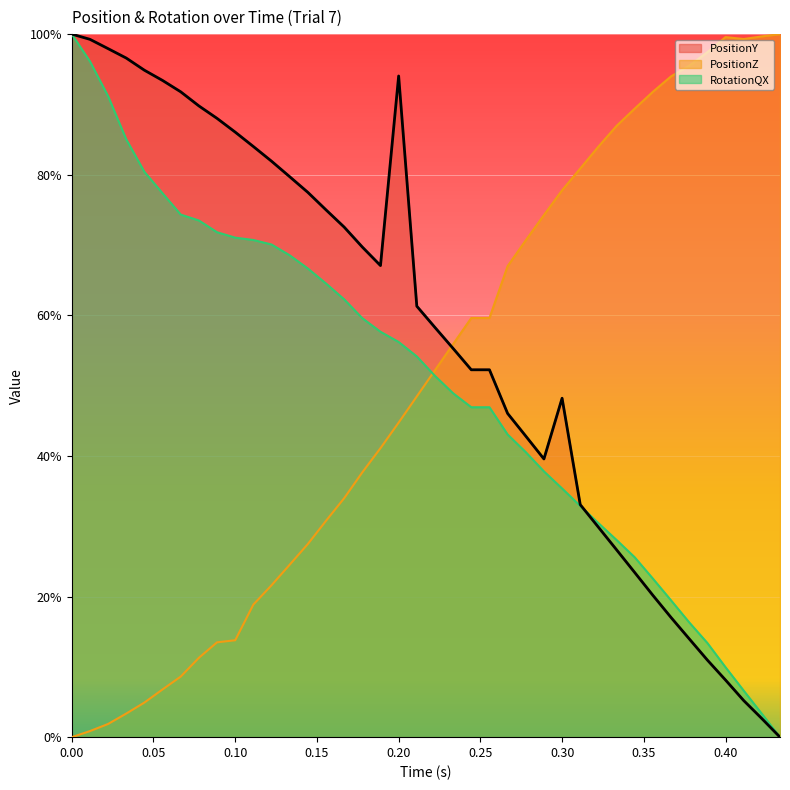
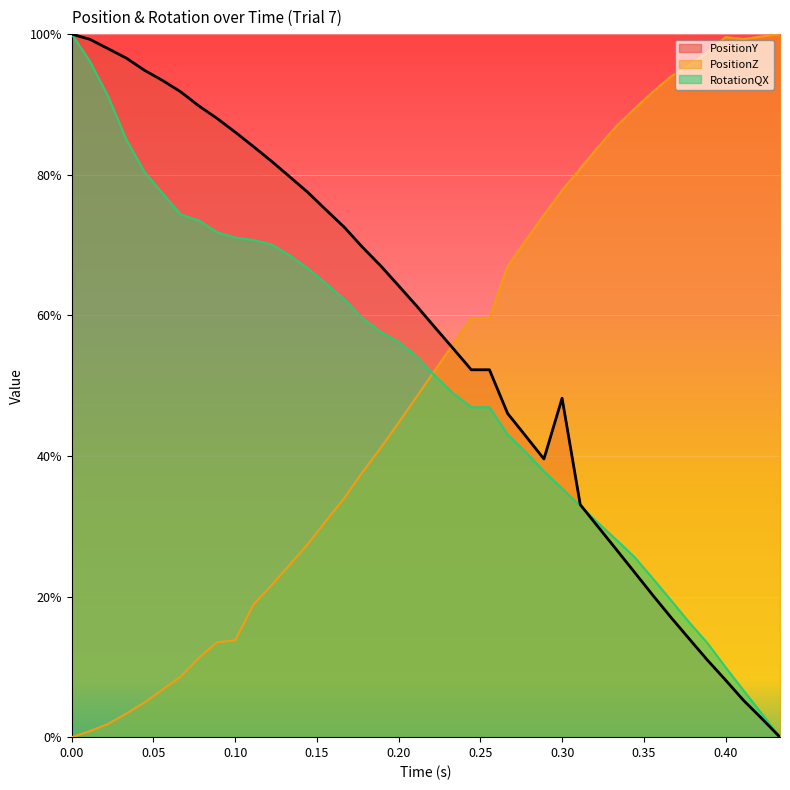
PositionY, 0.20: 94% -> 64%
